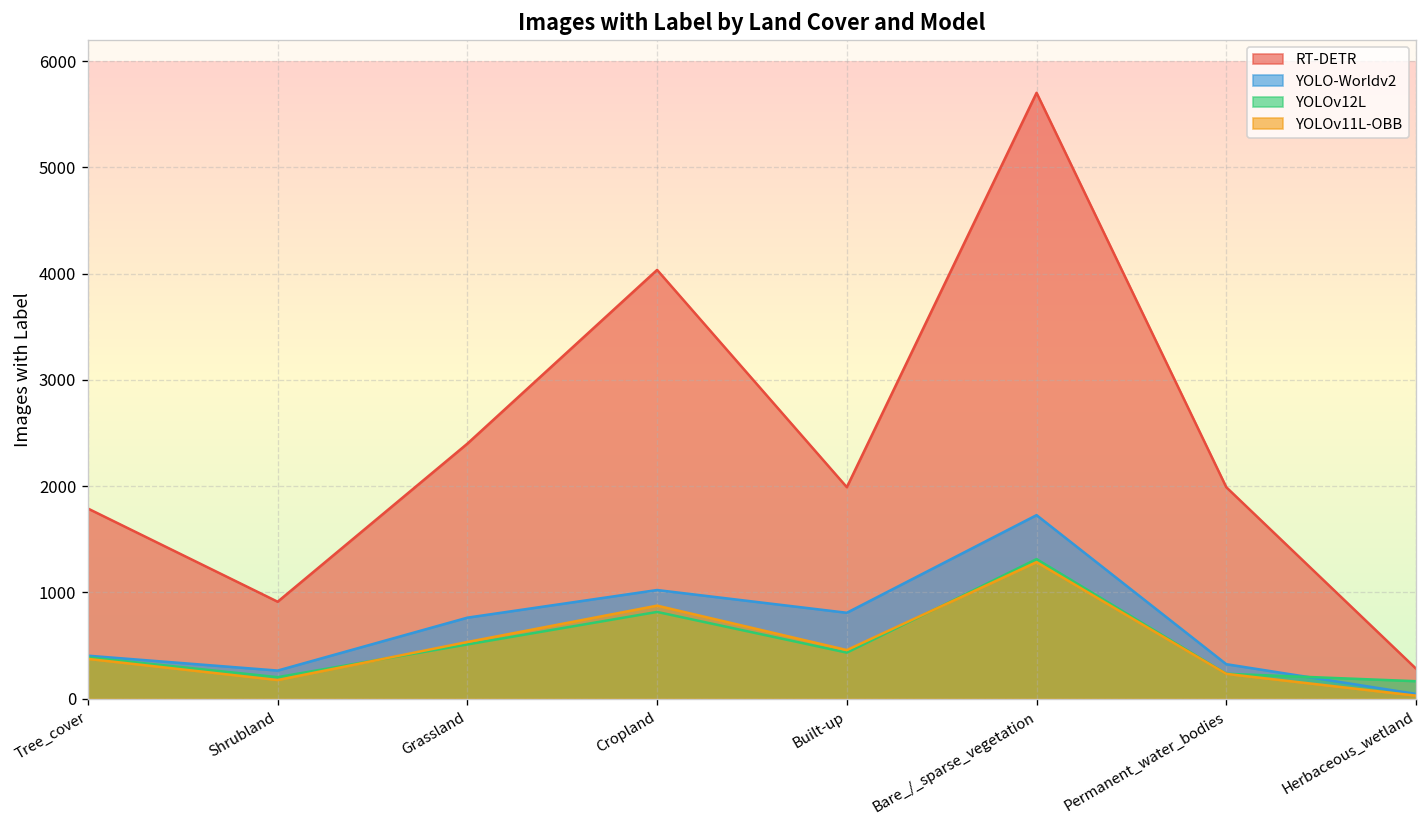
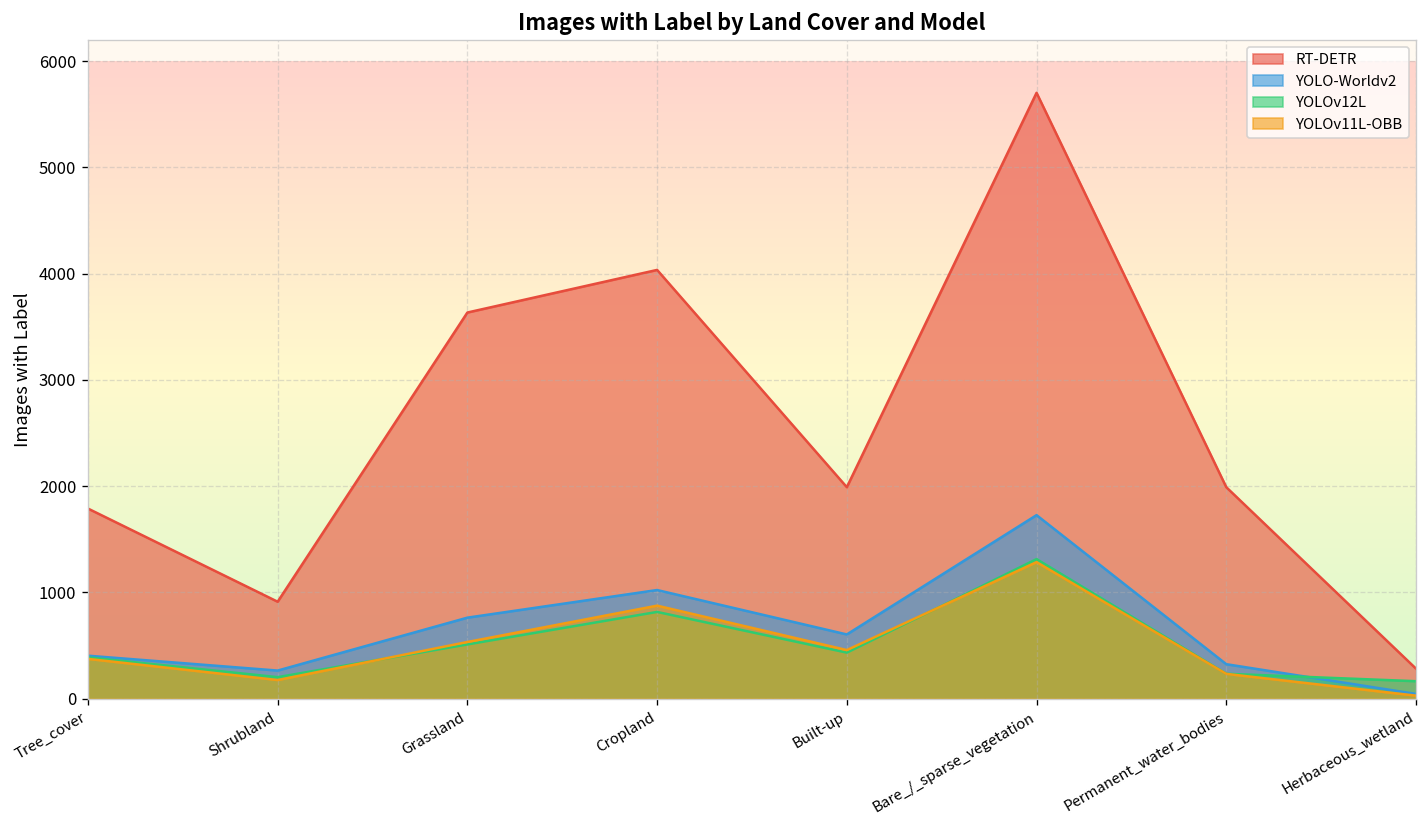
RT-DETR, Grassland: 2400 -> 3600
YOLO-Worldv2, Built-up: 800 -> 600
